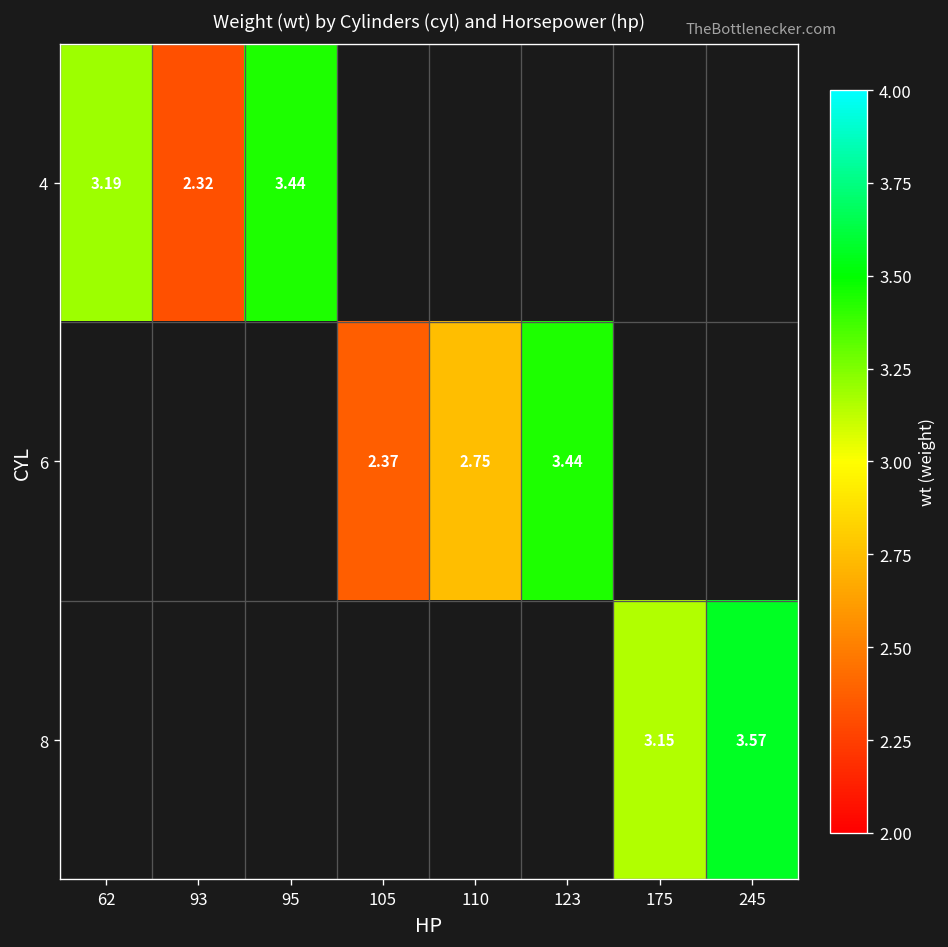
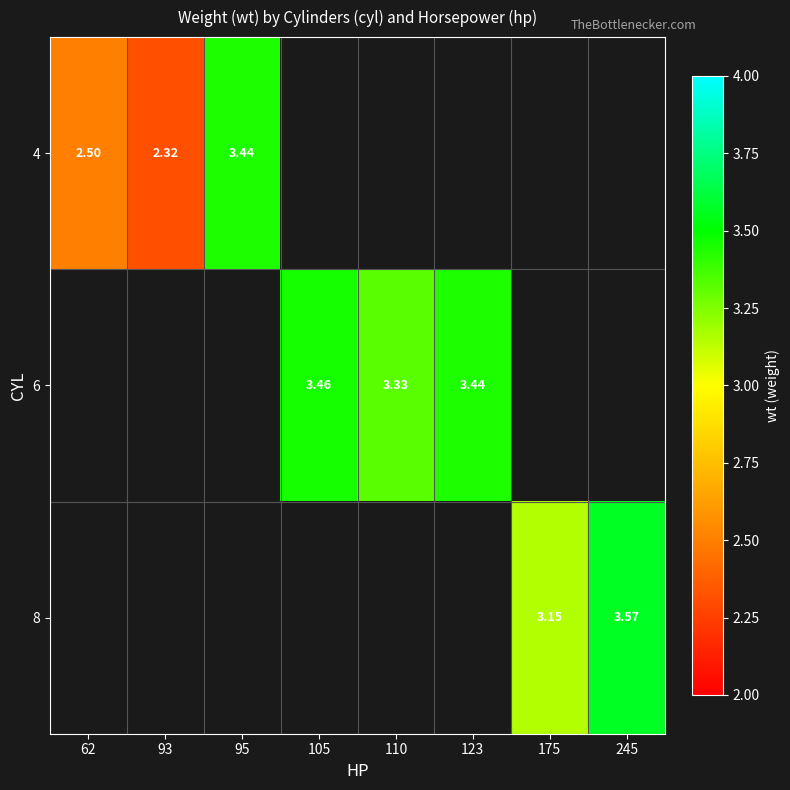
4, 62: 3.19 -> 2.50
6, 105: 2.37 -> 3.46
6, 110: 2.75 -> 3.33
